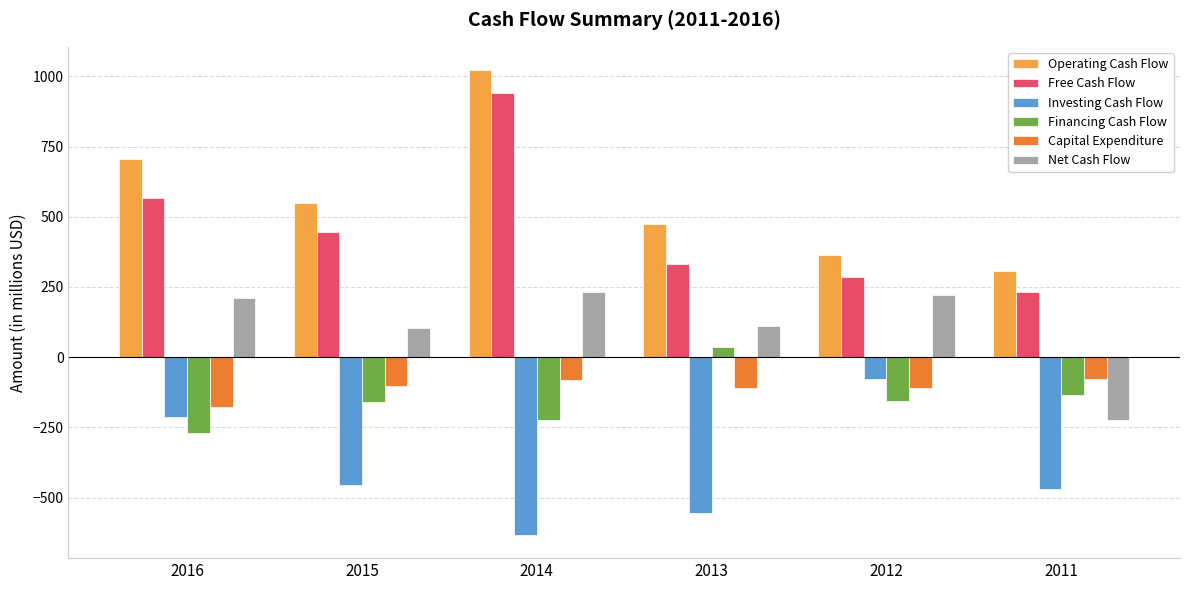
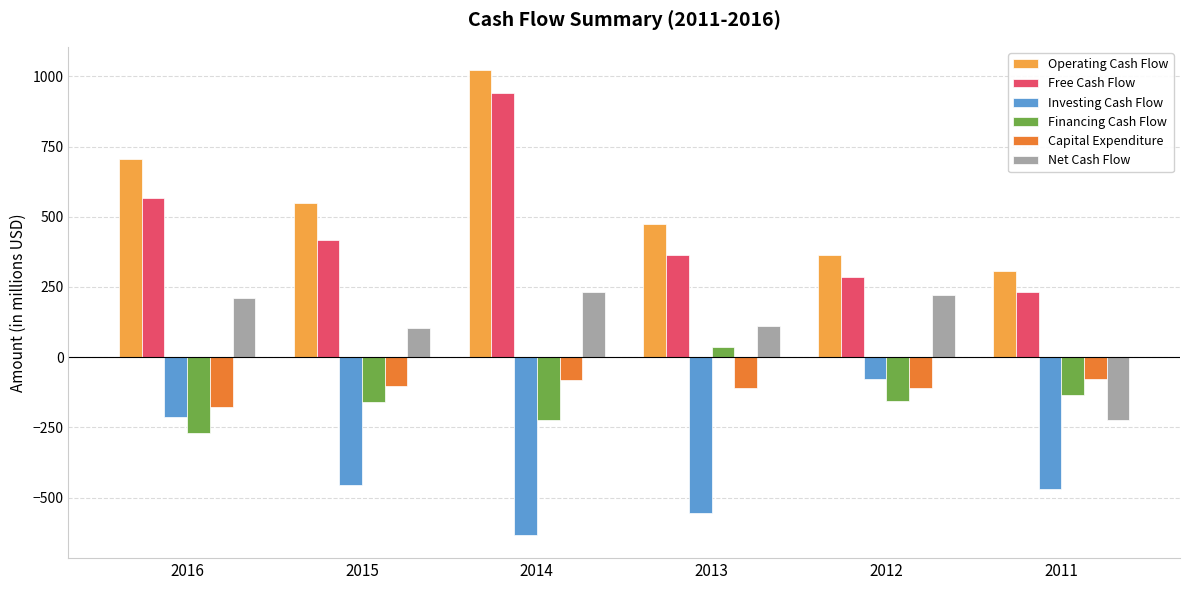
Free Cash Flow, 2015: 450 -> 420
Free Cash Flow, 2013: 330 -> 360
